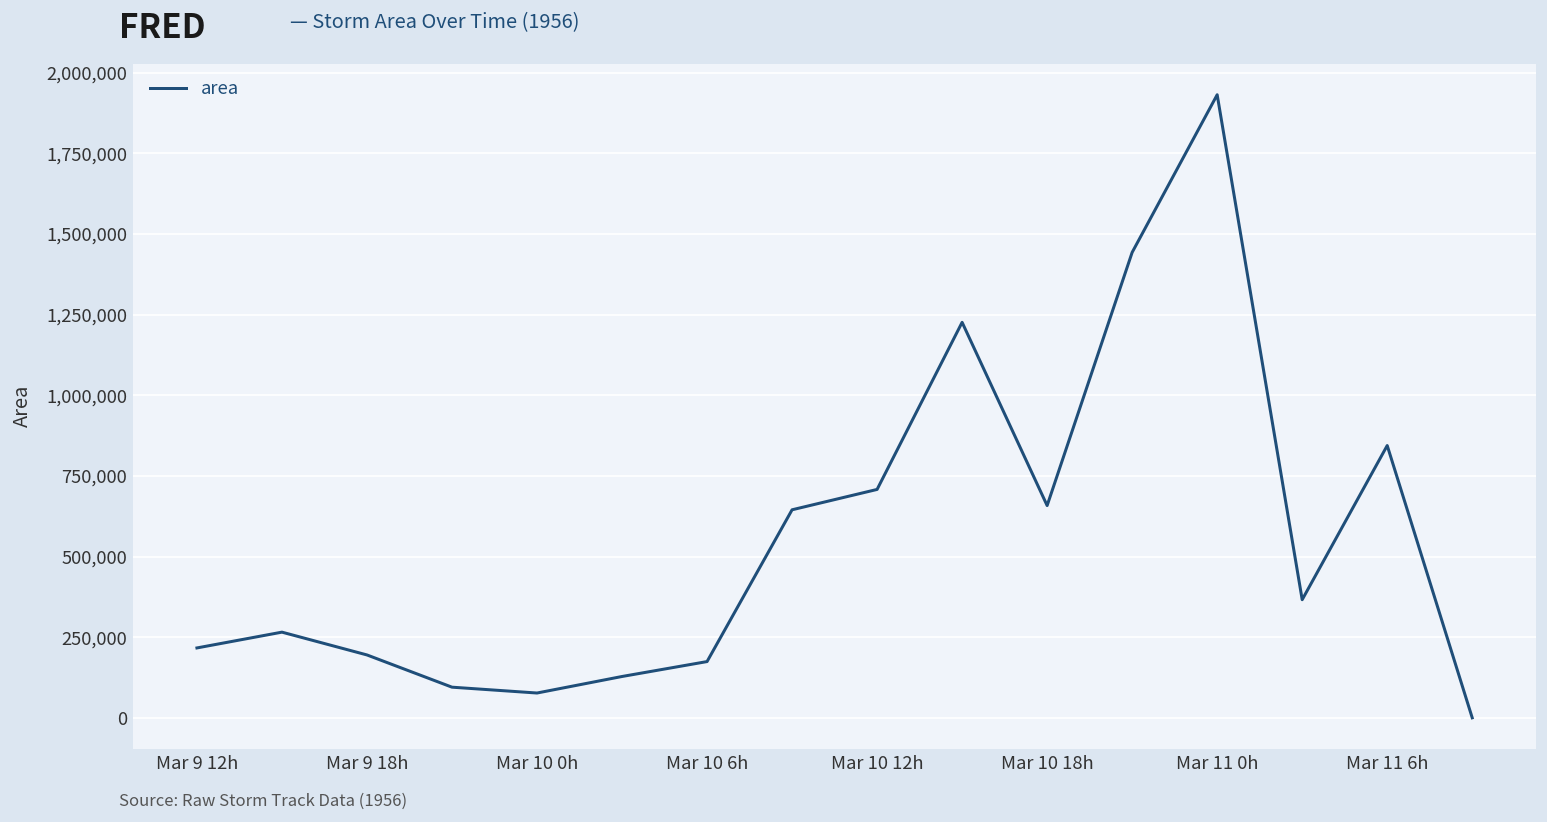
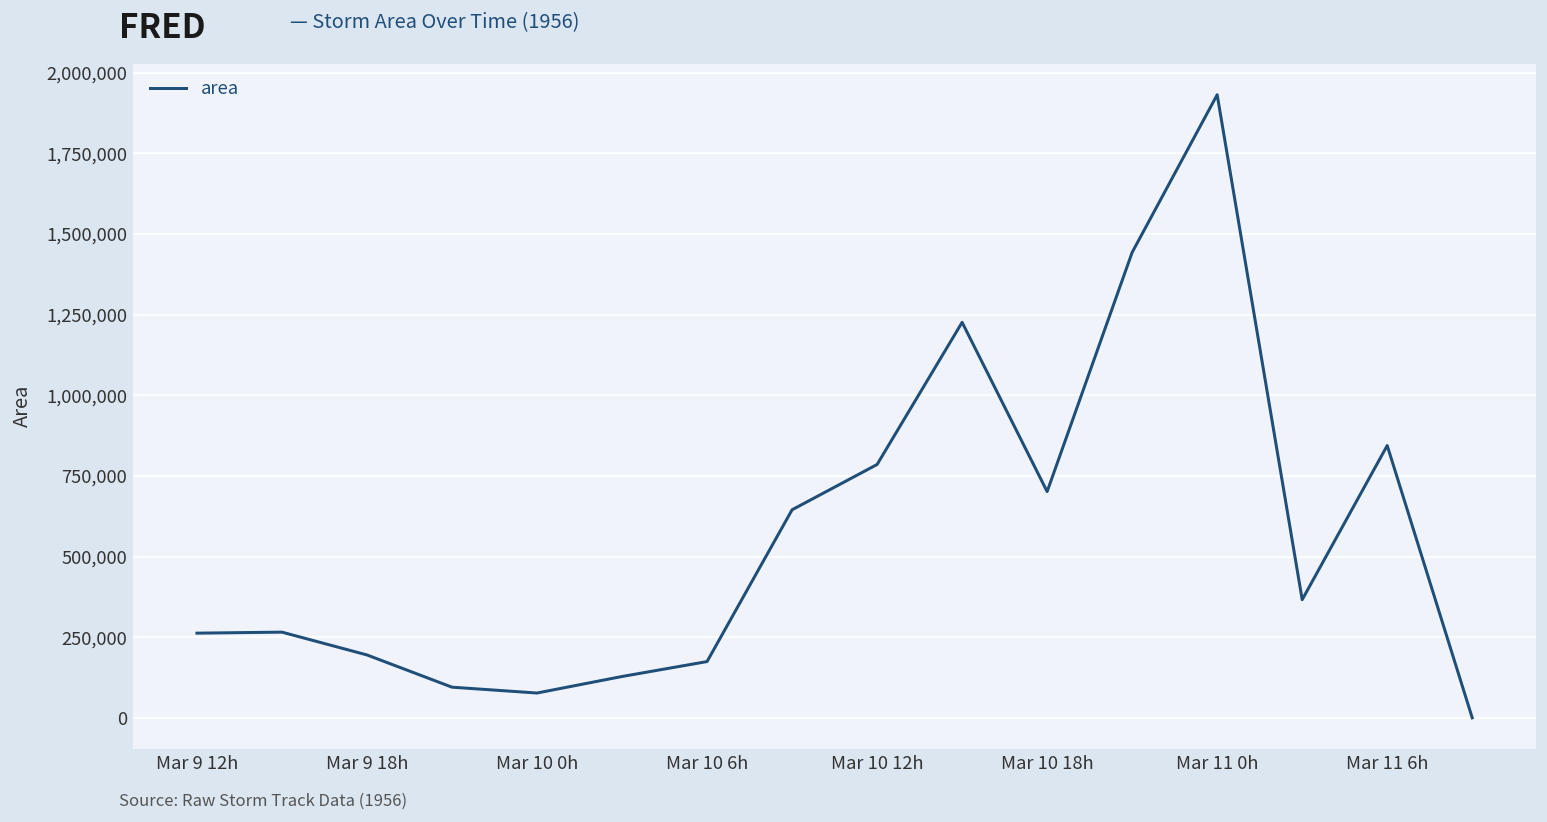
Mar 9 12h: 220,000 -> 260,000
Mar 10 12h: 710,000 -> 790,000
Mar 10 18h: 660,000 -> 700,000
